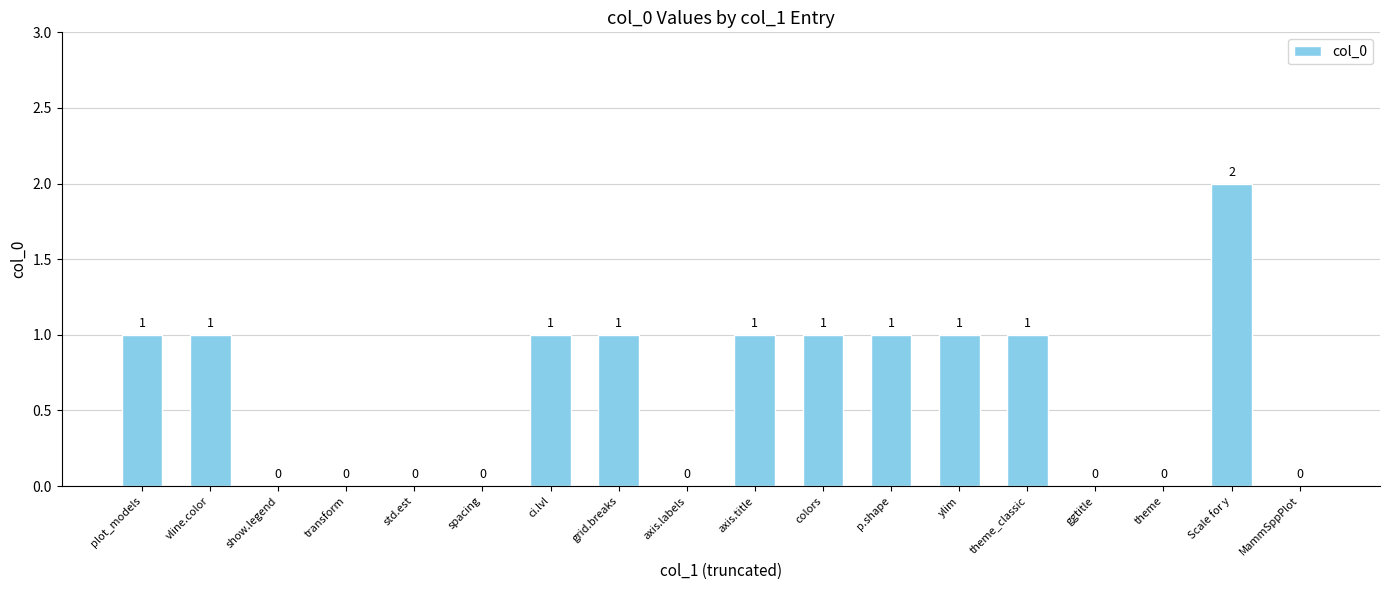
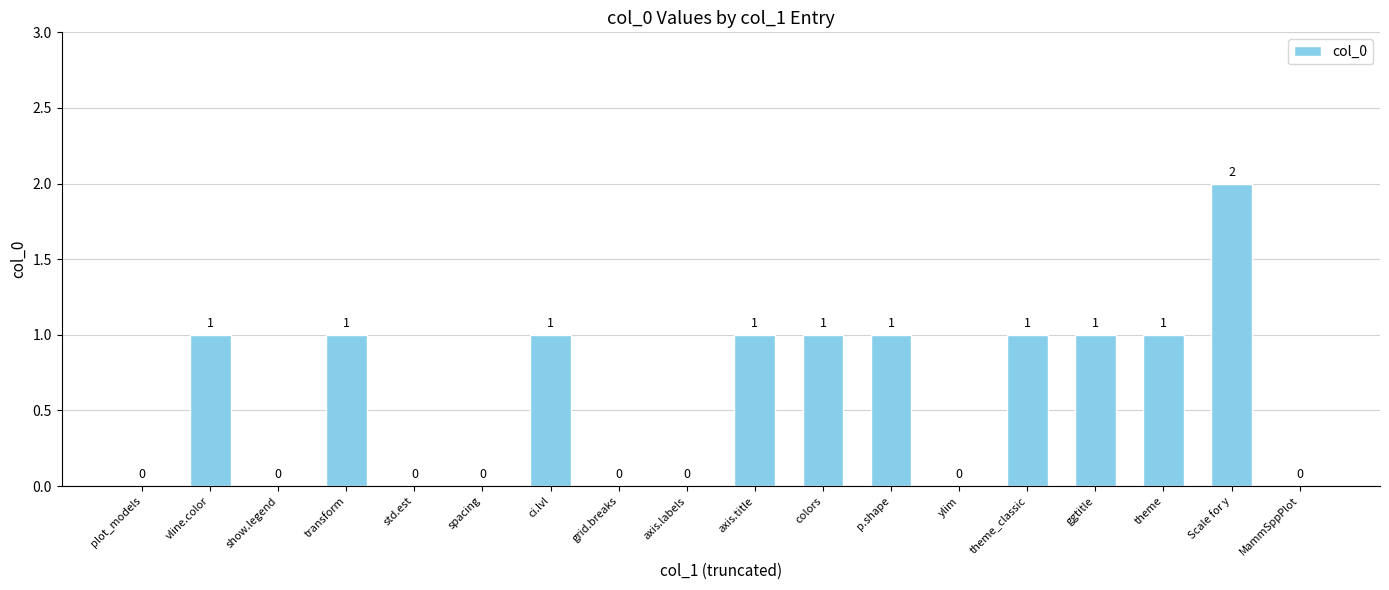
plot_models: 1 -> 0
transform: 0 -> 1
grid.breaks: 1 -> 0
ylim: 1 -> 0
ggtitle: 0 -> 1
theme: 0 -> 1
